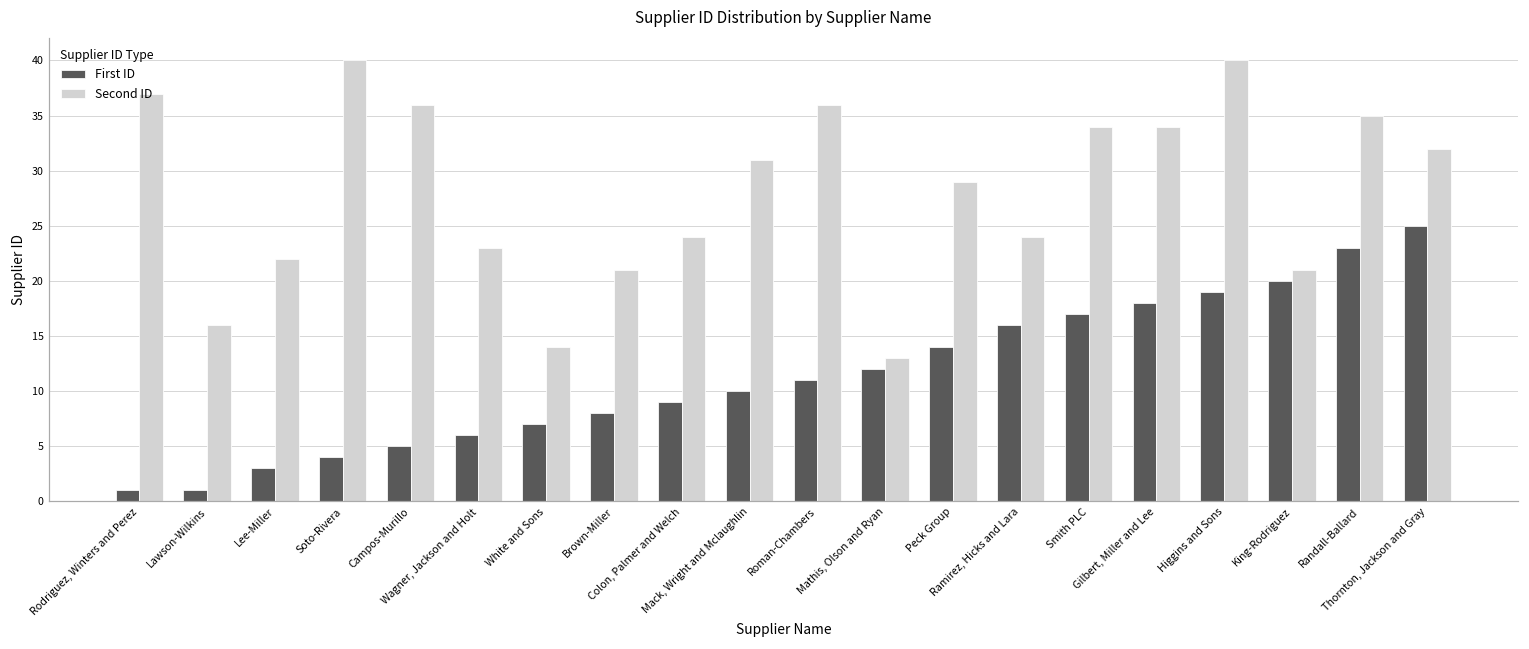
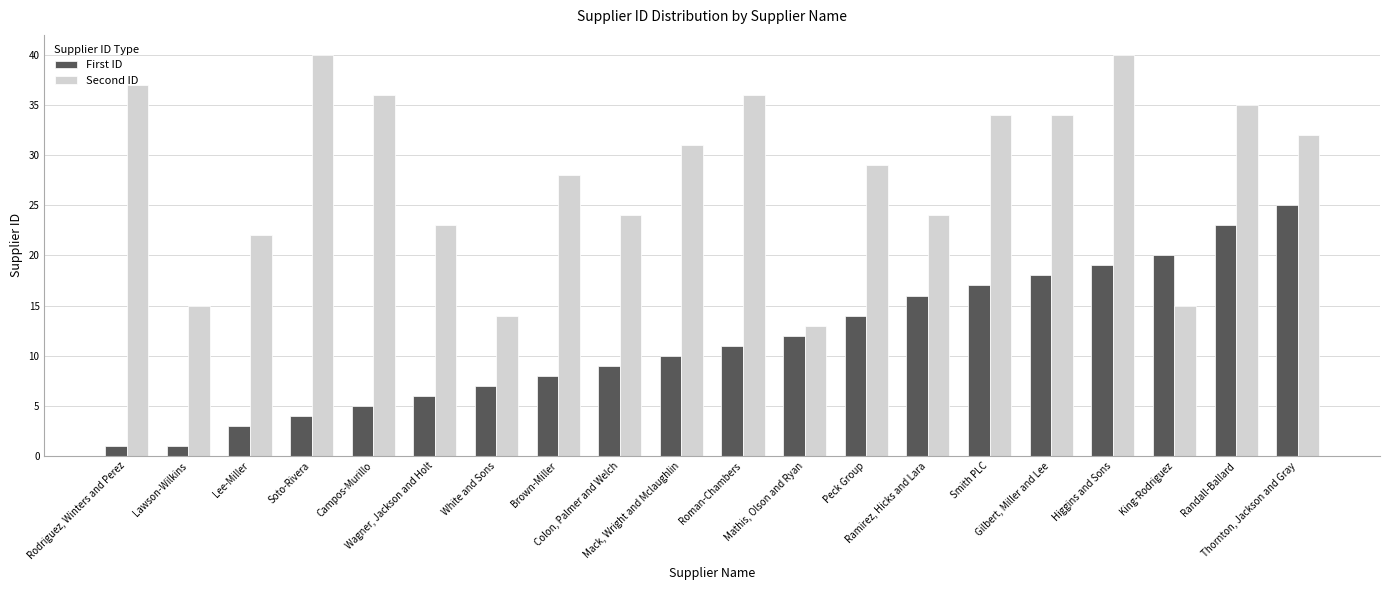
Second ID, Lawson-Wilkins: 16 -> 15
Second ID, Brown-Miller: 21 -> 28
Second ID, King-Rodriguez: 21 -> 15
